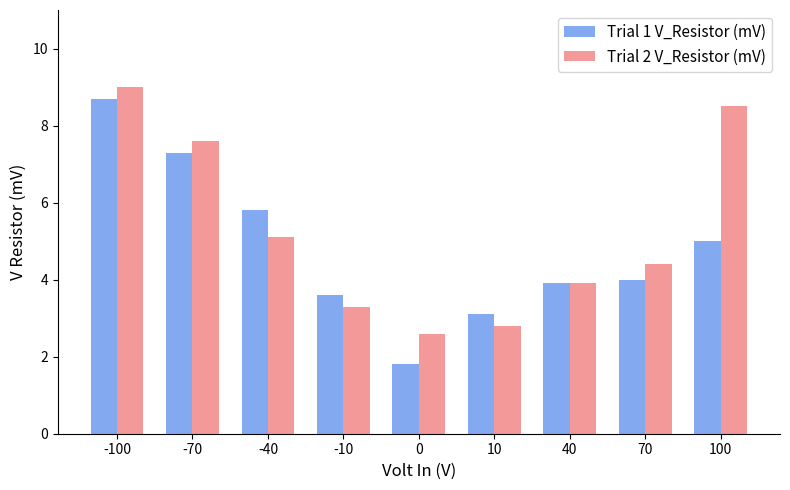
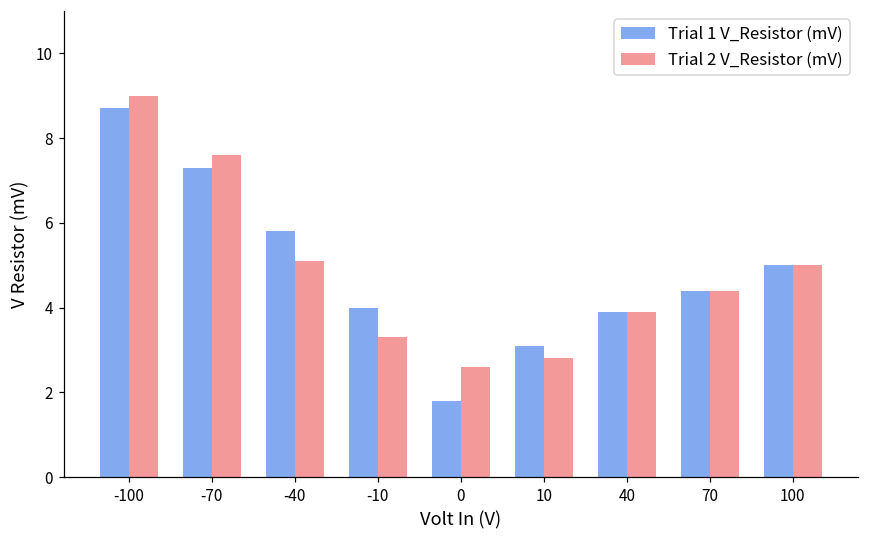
Trial 1 V_Resistor (mV), -10: 3.6 -> 4.0
Trial 1 V_Resistor (mV), 70: 4.0 -> 4.4
Trial 2 V_Resistor (mV), 100: 8.5 -> 5.0
